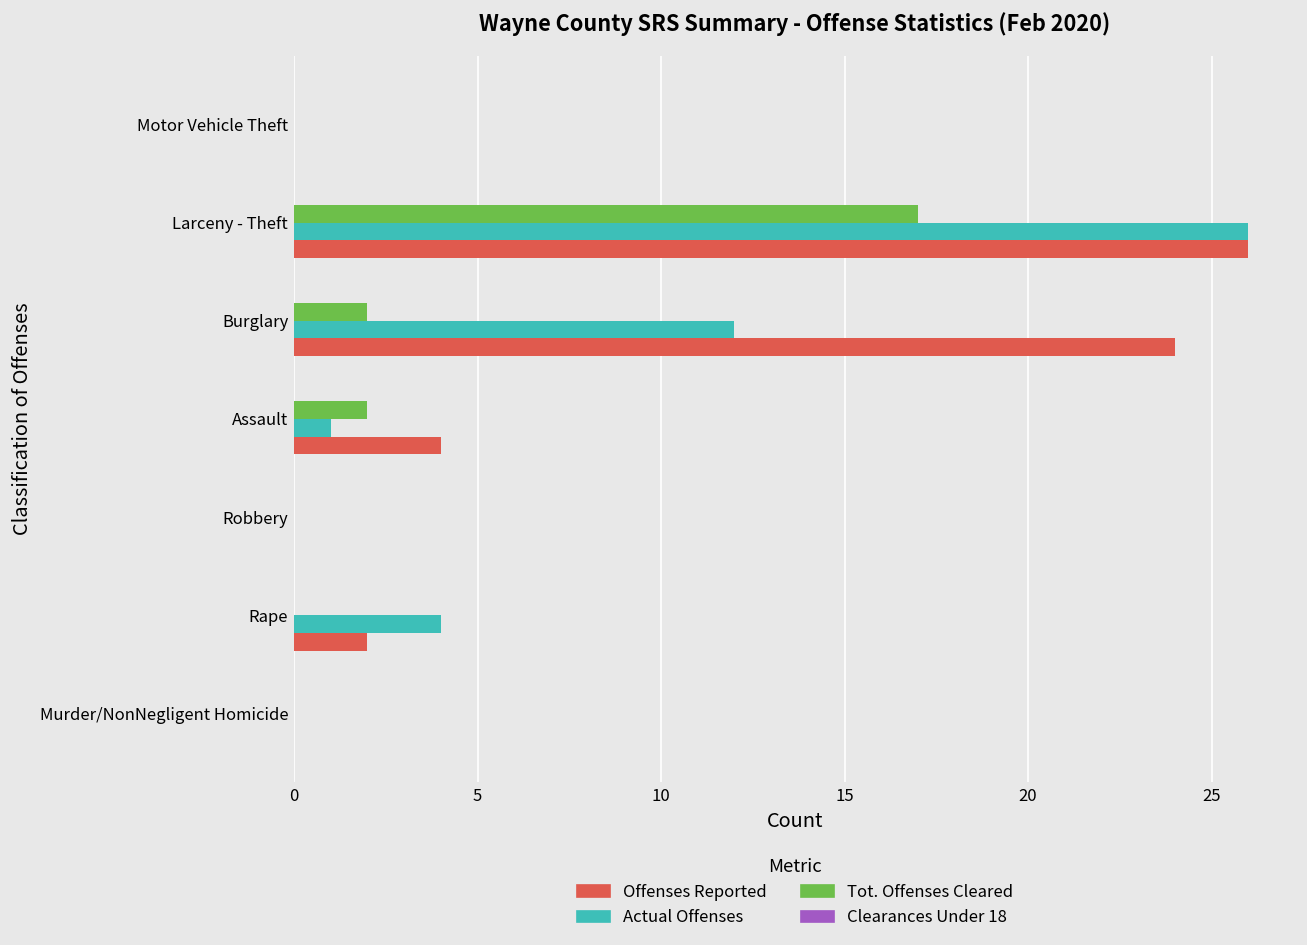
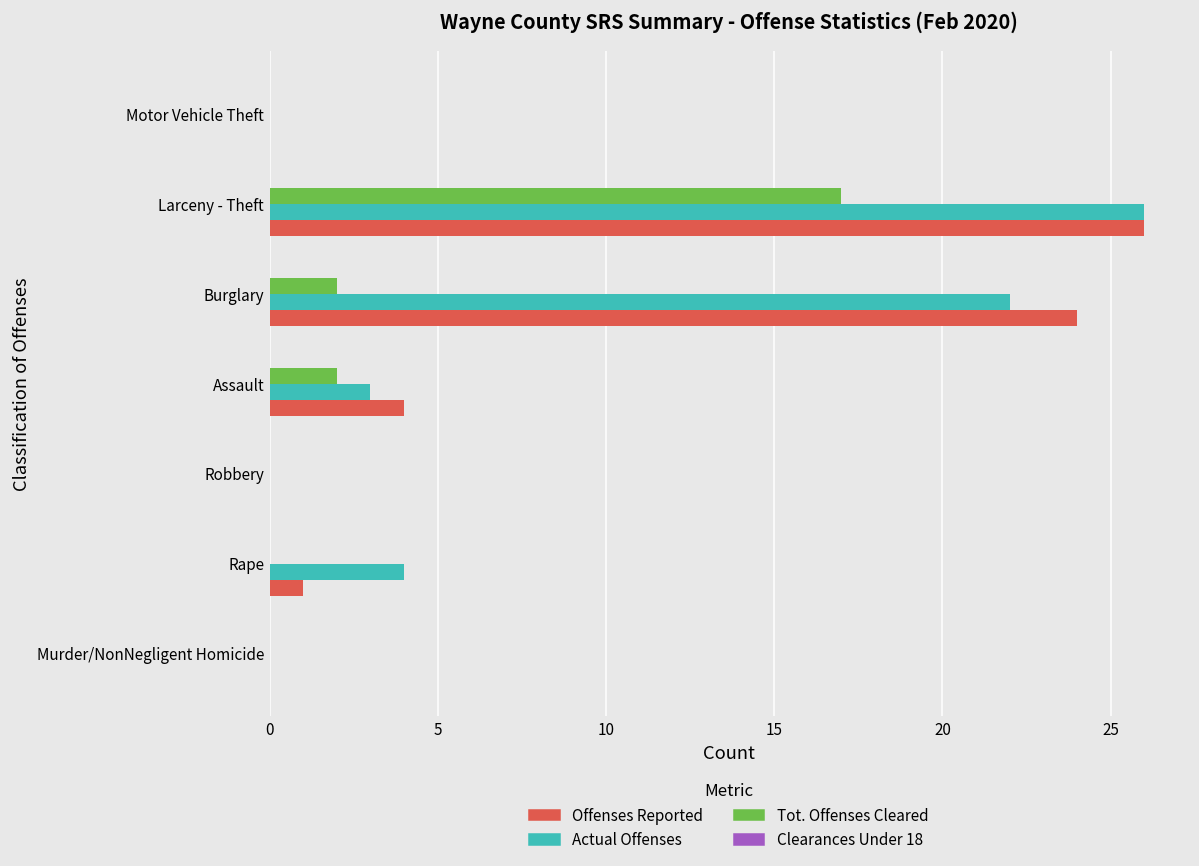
Actual Offenses, Burglary: 12 -> 22
Actual Offenses, Assault: 1 -> 3
Offenses Reported, Rape: 2 -> 1
